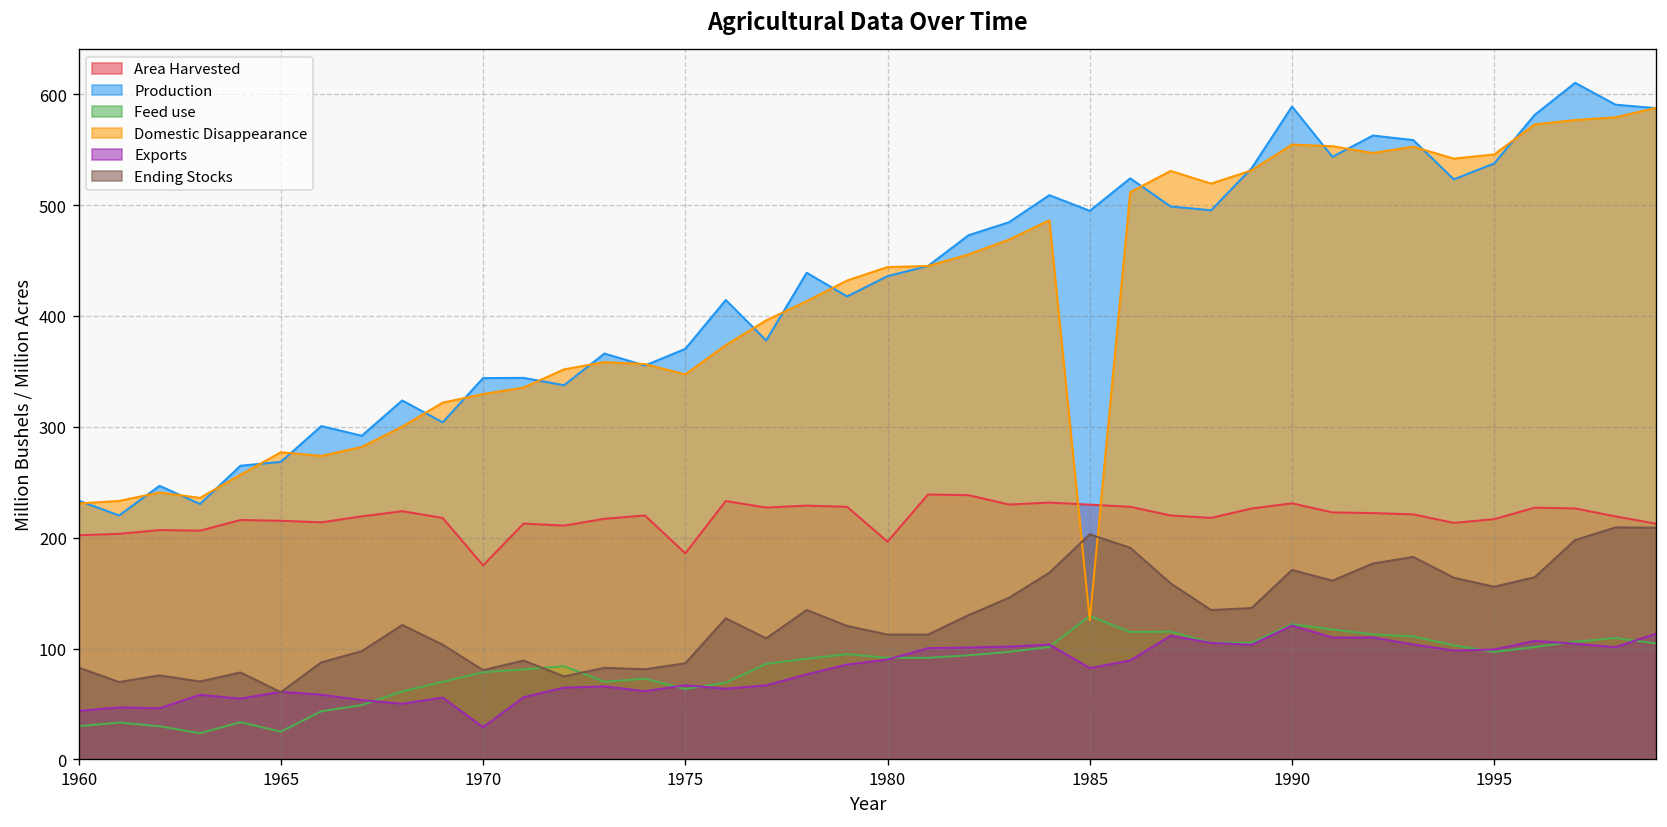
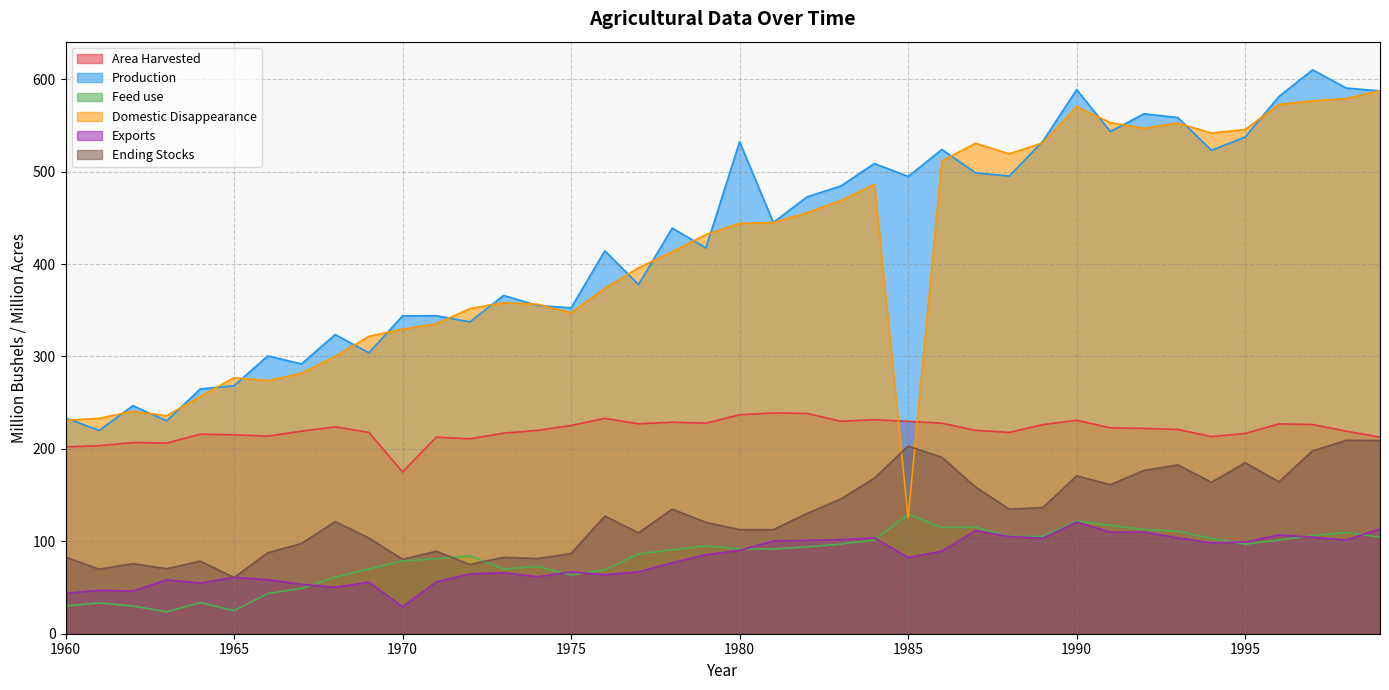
Area Harvested, 1975: 190 -> 230
Production, 1975: 370 -> 350
Area Harvested, 1980: 200 -> 240
Production, 1980: 440 -> 530
Domestic Disappearance, 1990: 550 -> 570
Ending Stocks, 1995: 160 -> 190
